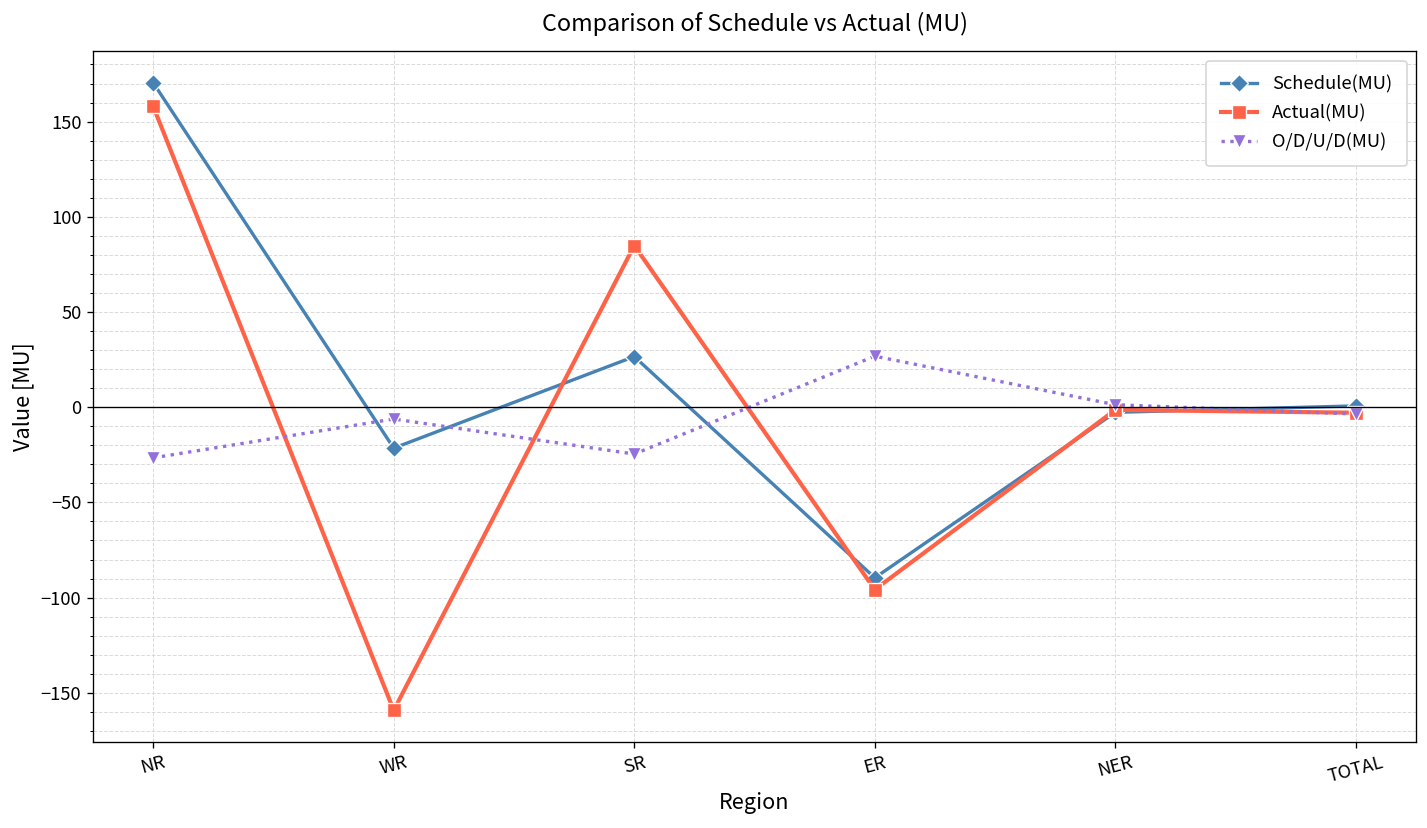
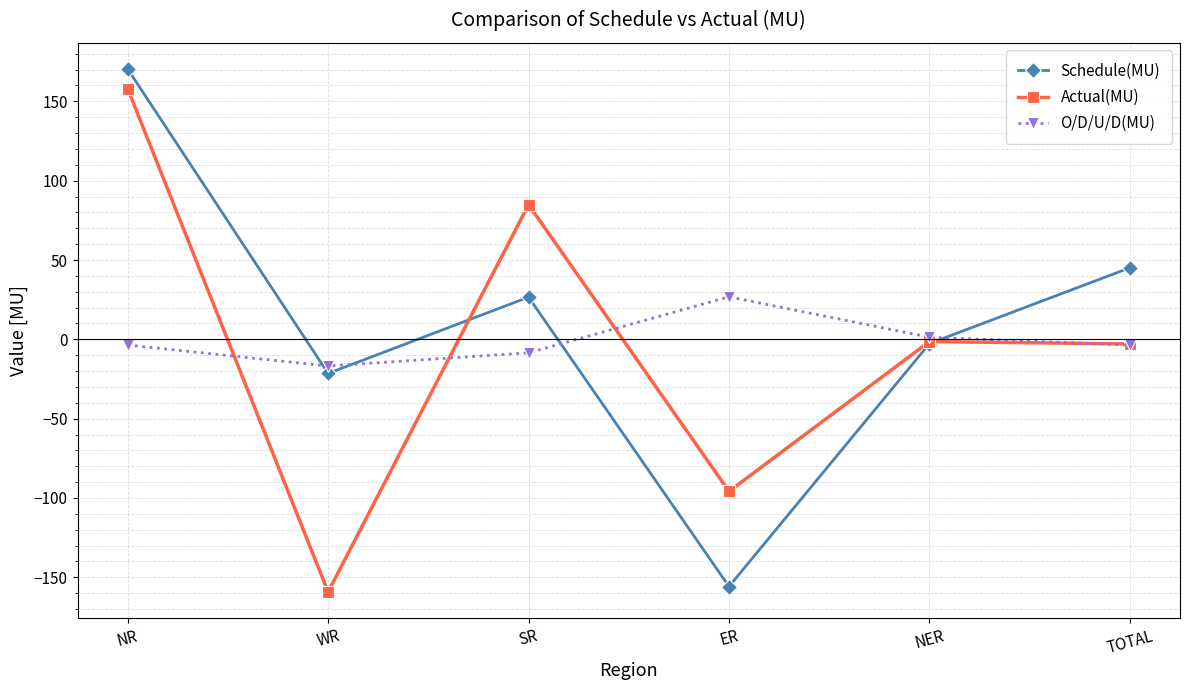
O/D/U/D(MU), NR: -27 -> -4
O/D/U/D(MU), WR: -6 -> -17
O/D/U/D(MU), SR: -25 -> -9
Schedule(MU), ER: -90 -> -156
Schedule(MU), TOTAL: 1 -> 45
